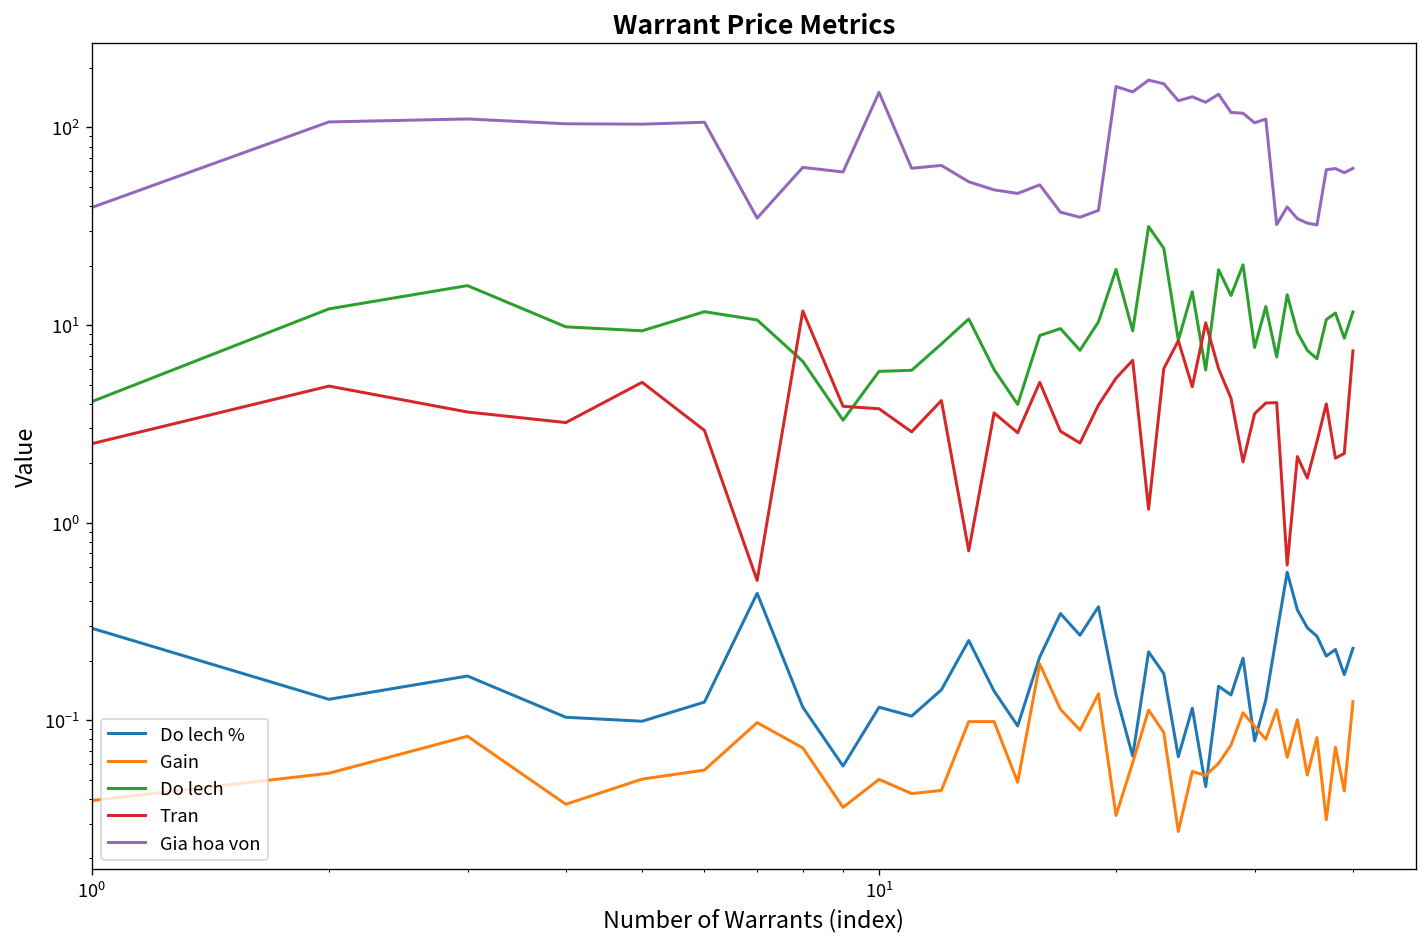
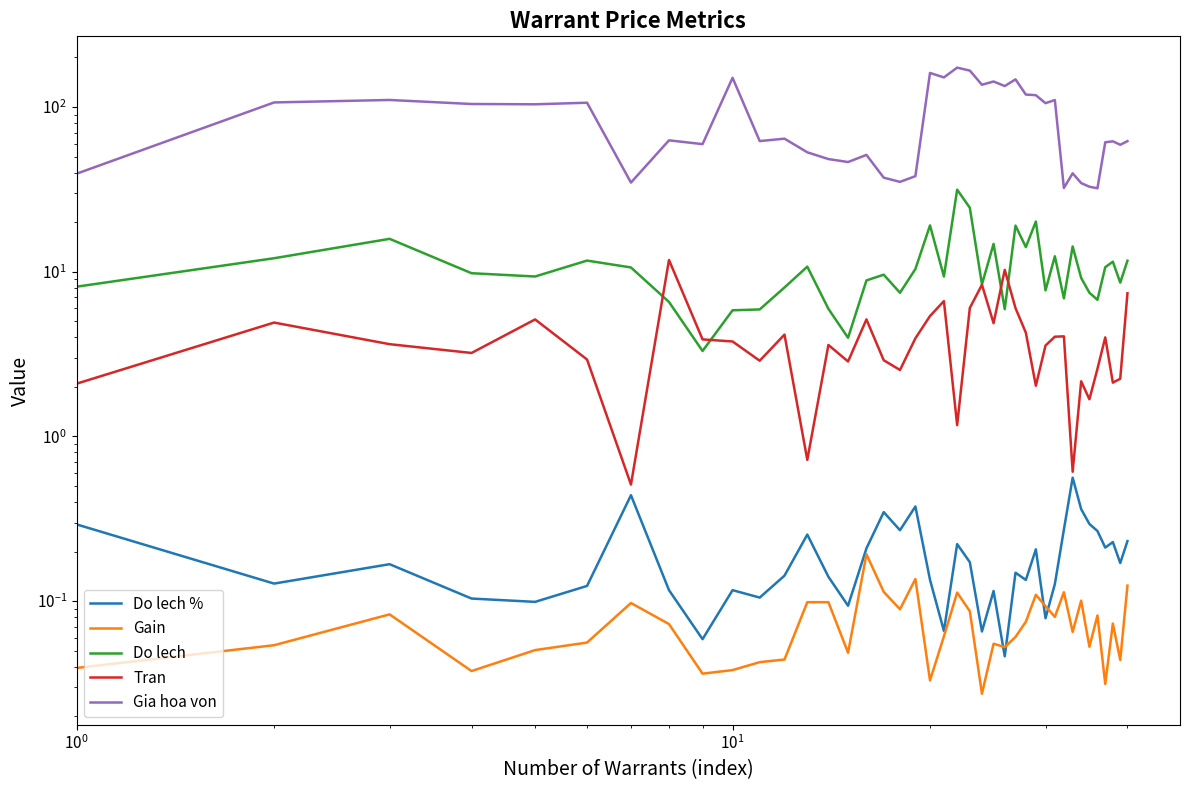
Do lech, 10^0: 4.1 -> 8
Tran, 10^0: 2.5 -> 2.1
Gain, 10^1: 0.050 -> 0.038
